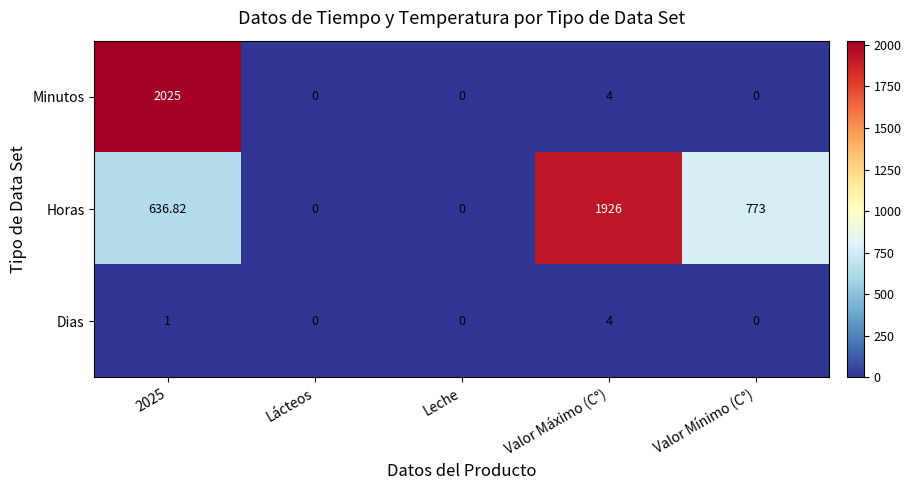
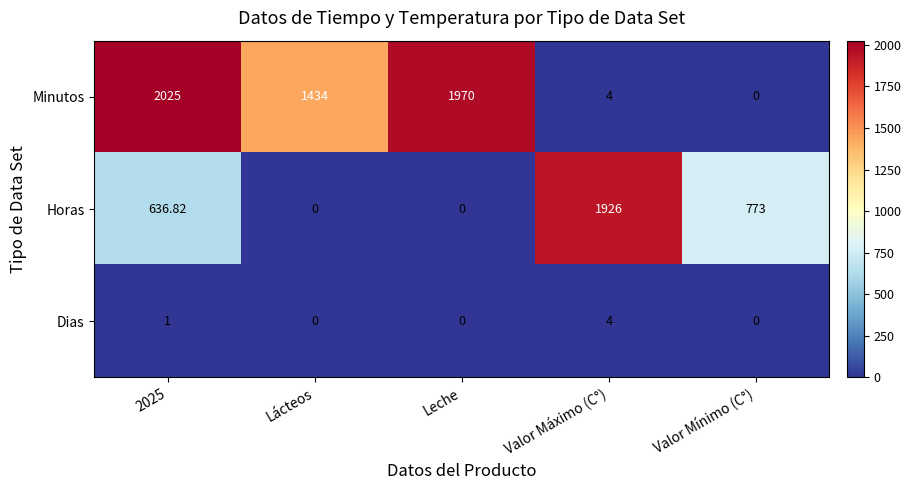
Minutos, Lácteos: 0 -> 1434
Minutos, Leche: 0 -> 1970
